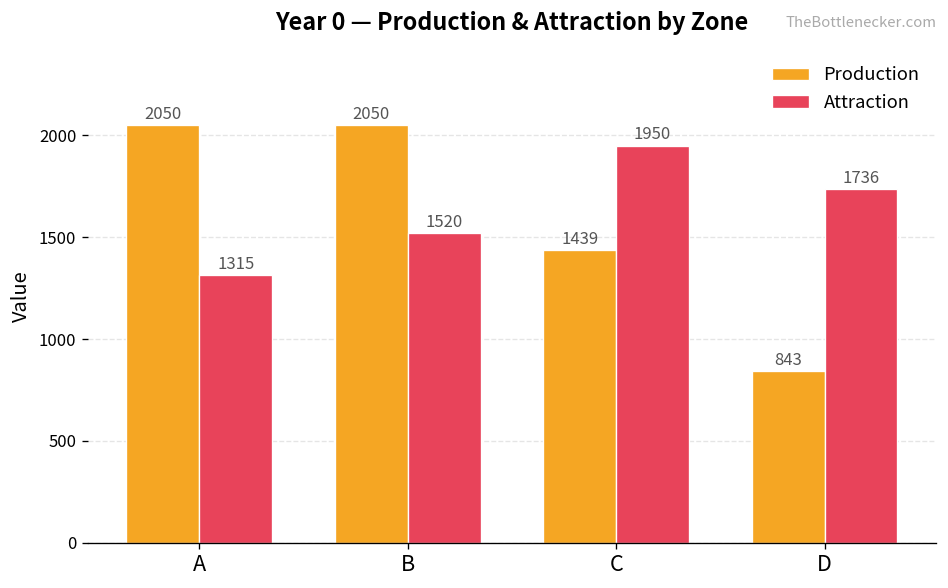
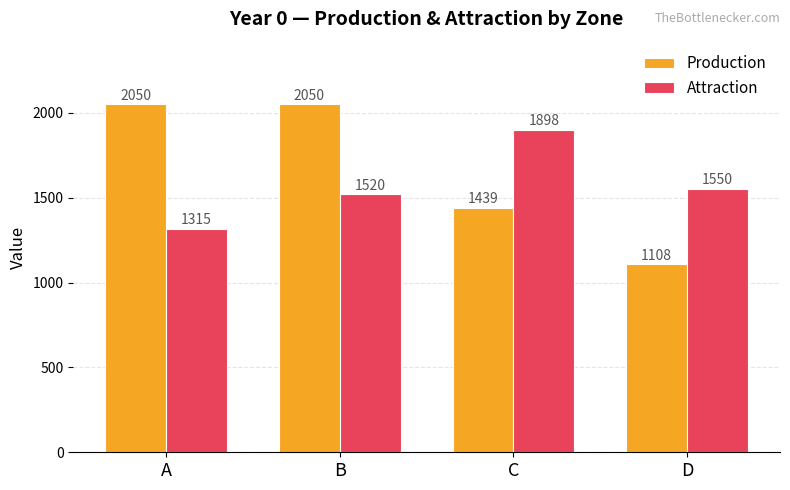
Attraction, C: 1950 -> 1898
Production, D: 843 -> 1108
Attraction, D: 1736 -> 1550
